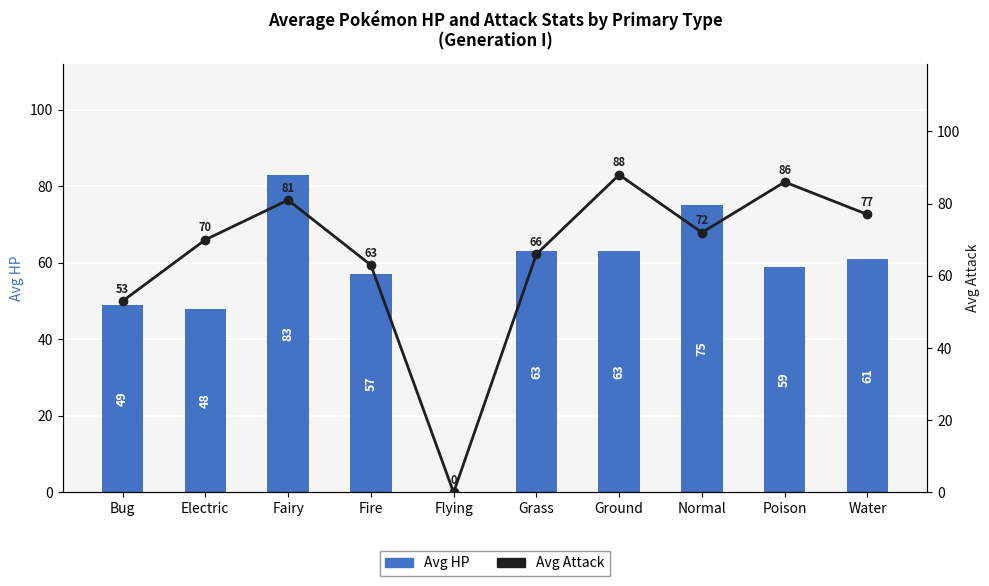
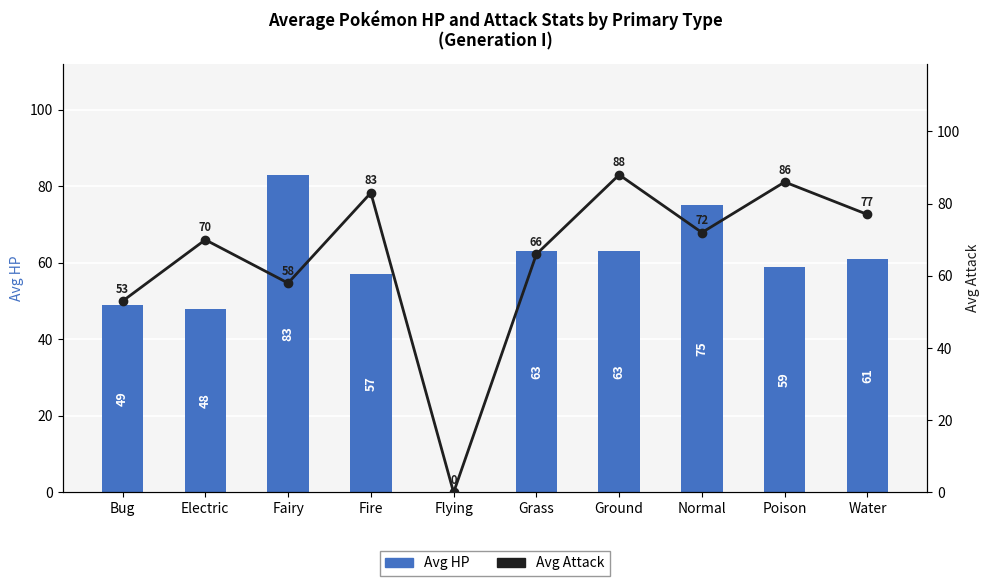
Avg Attack, Fairy: 81 -> 58
Avg Attack, Fire: 63 -> 83
